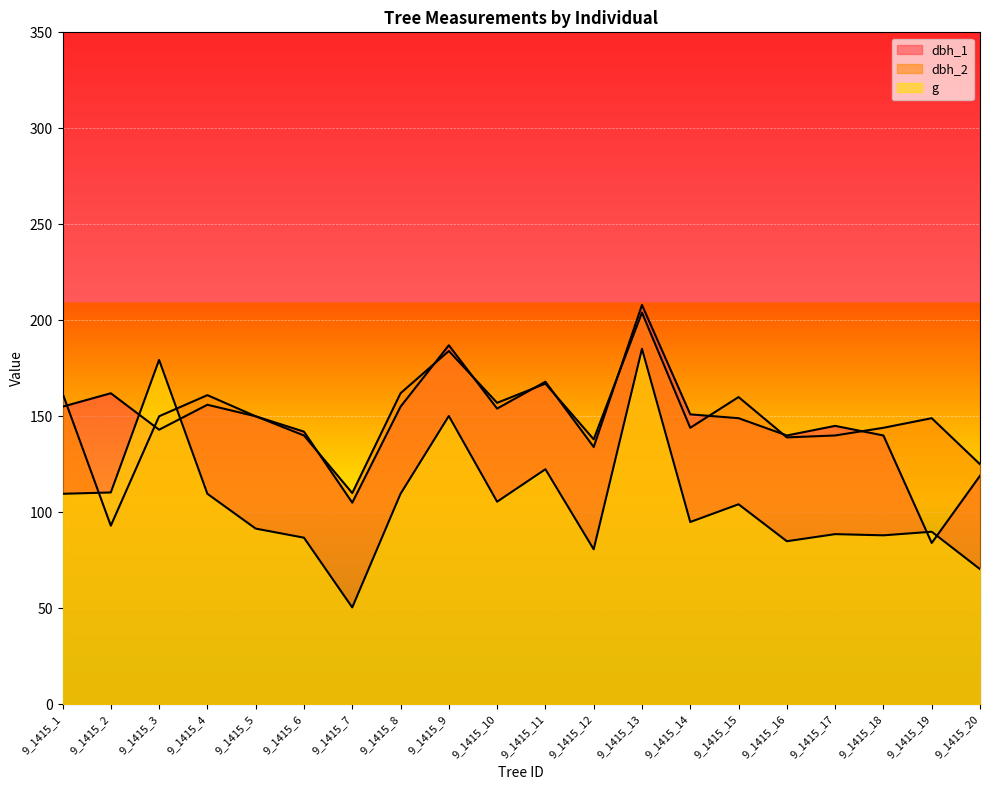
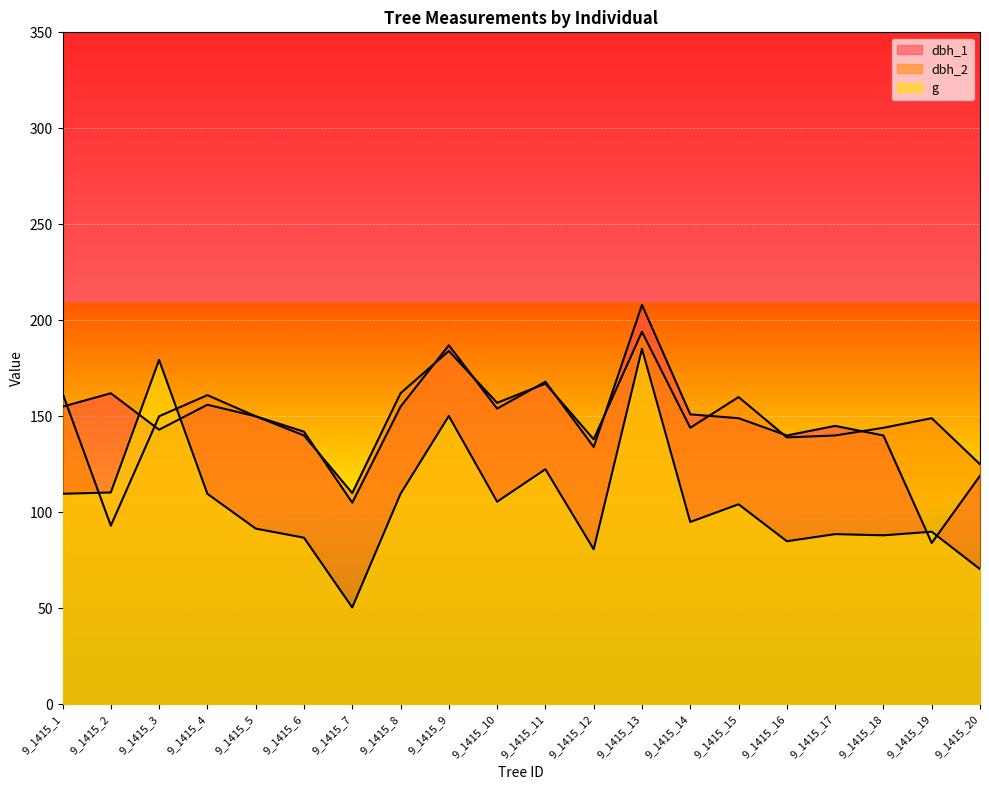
dbh_2, 9_1415_13: 204 -> 194
